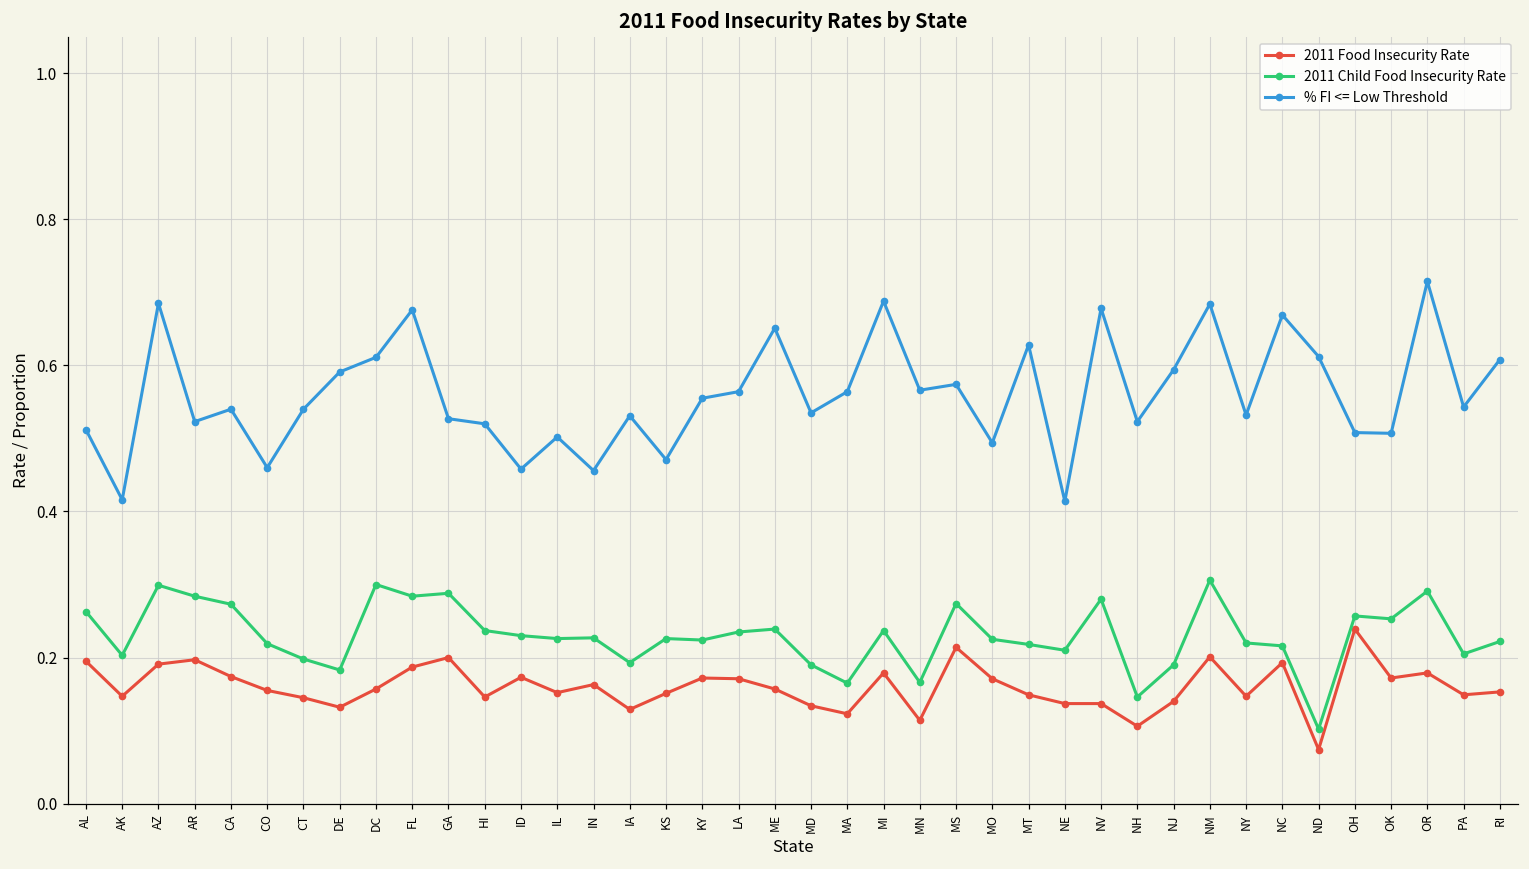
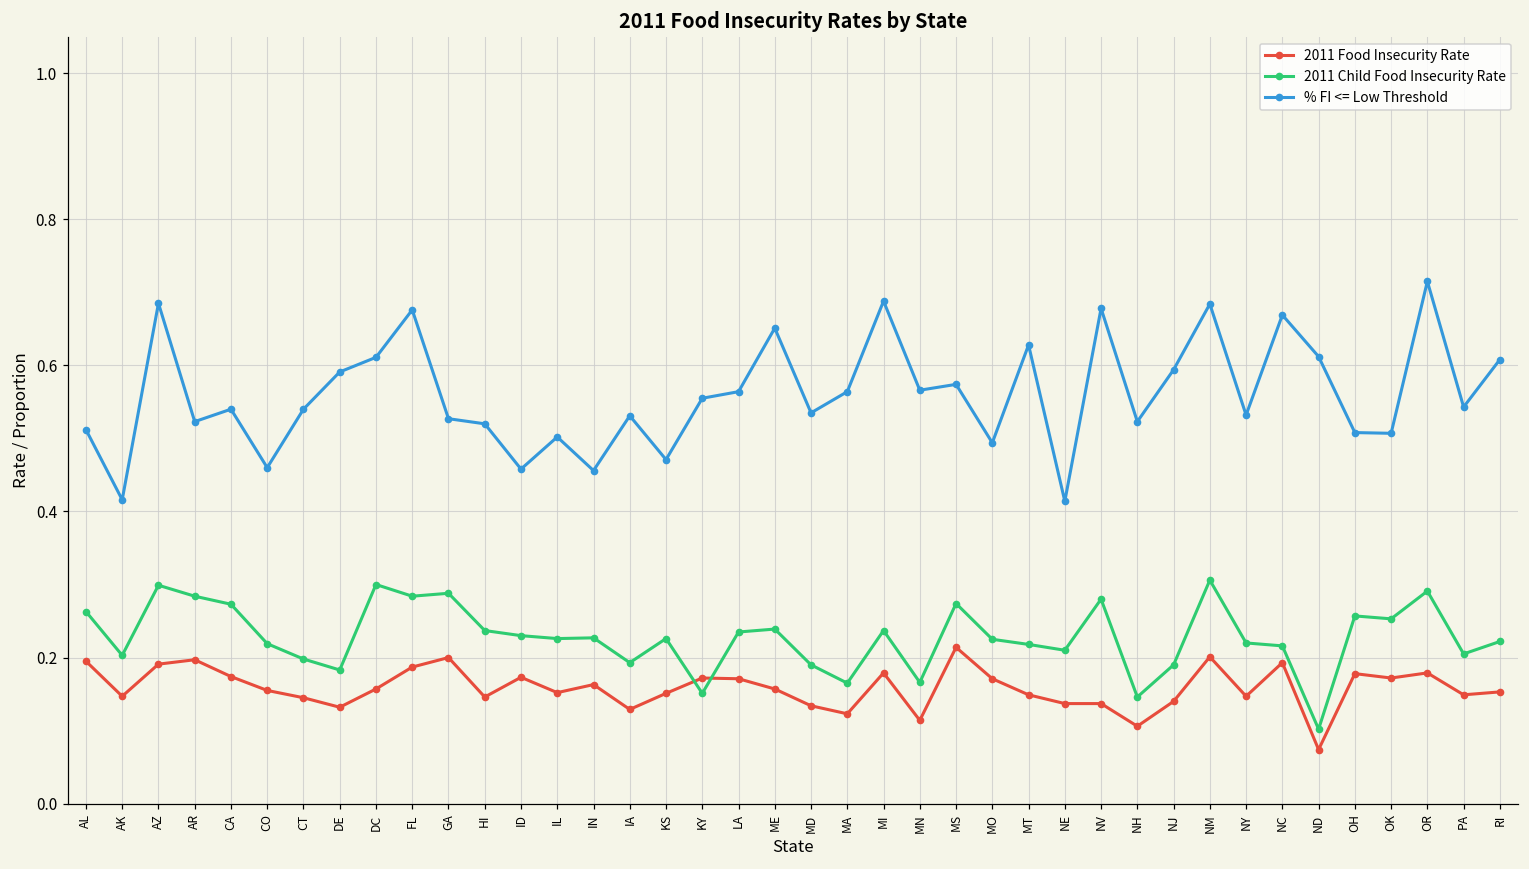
2011 Child Food Insecurity Rate, KY: 0.22 -> 0.15
2011 Food Insecurity Rate, OH: 0.24 -> 0.18
